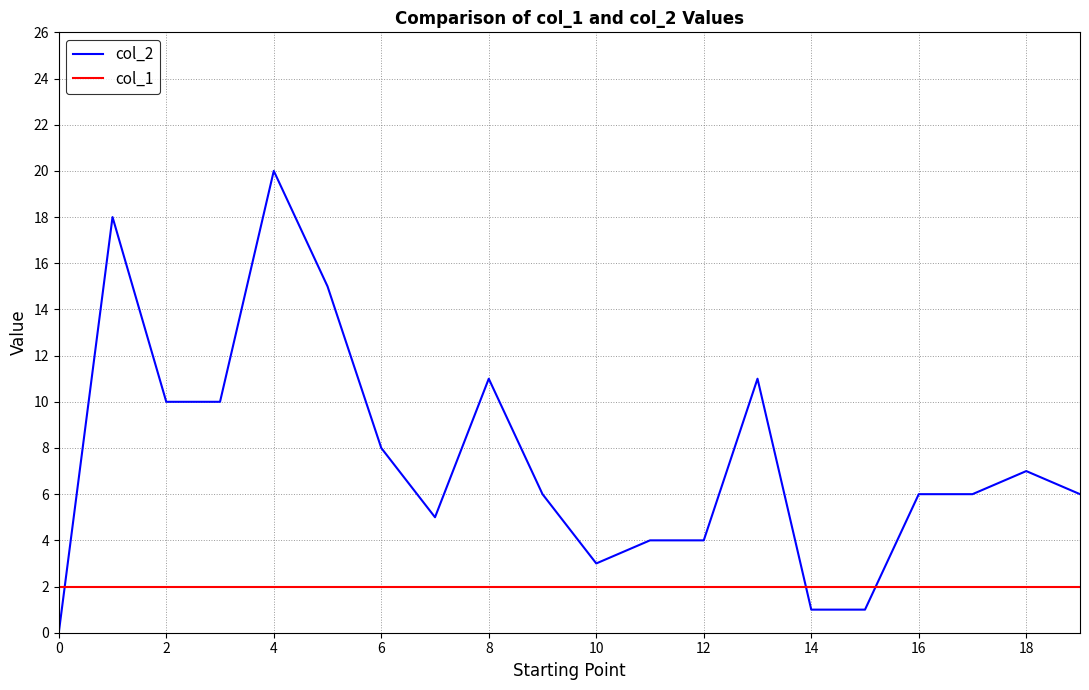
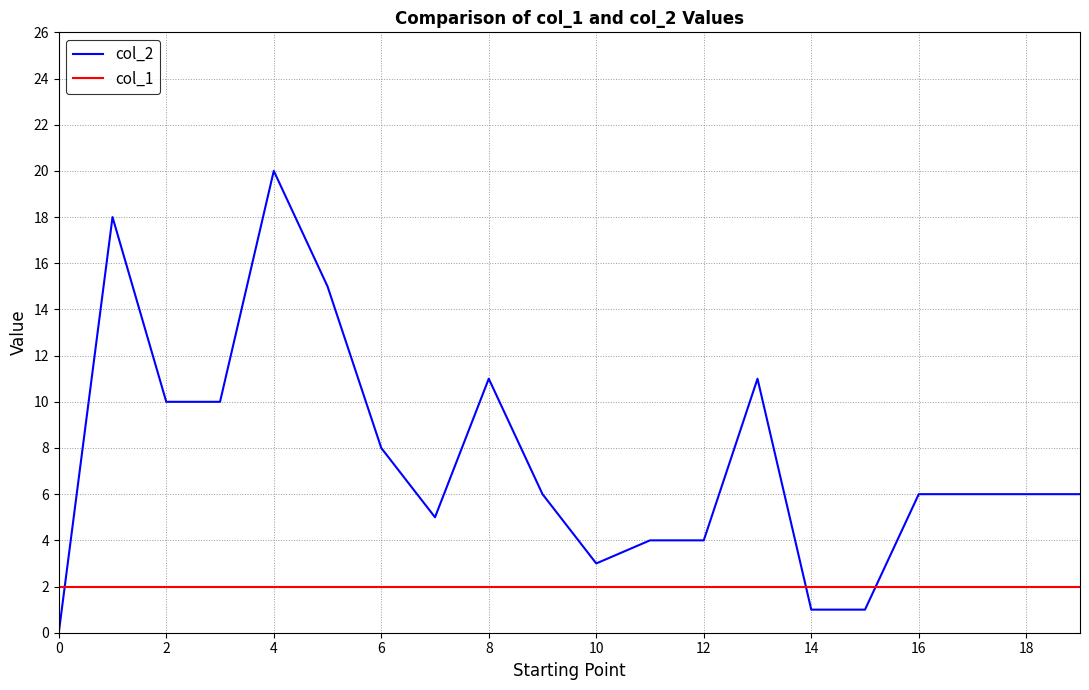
col_2, 18: 7 -> 6
